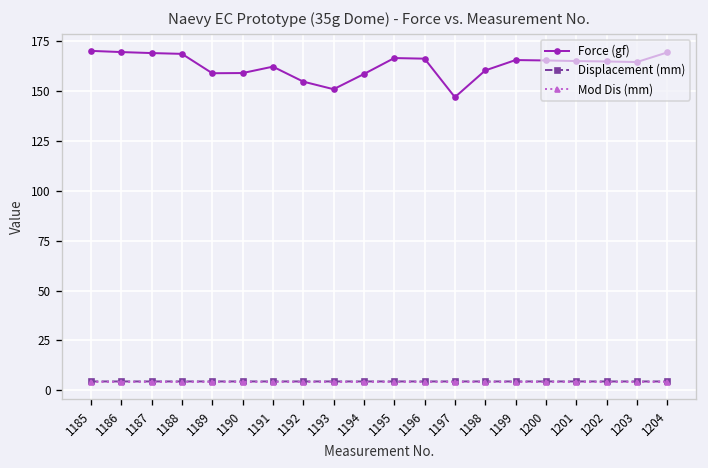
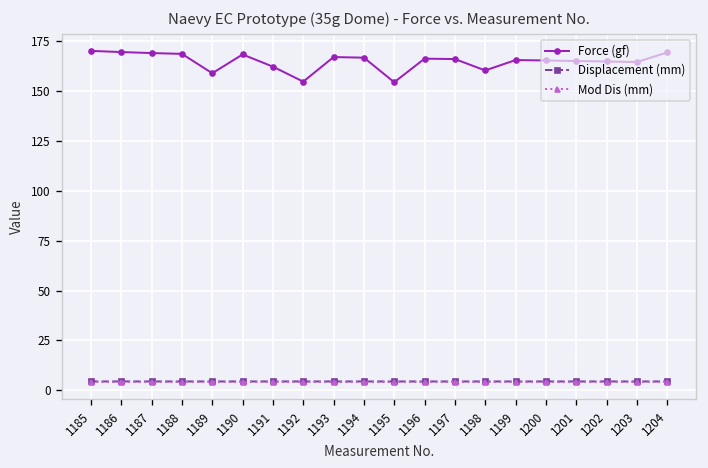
Force (gf), 1190: 159 -> 168
Force (gf), 1193: 151 -> 167
Force (gf), 1194: 158 -> 167
Force (gf), 1195: 166 -> 154
Force (gf), 1197: 147 -> 166
